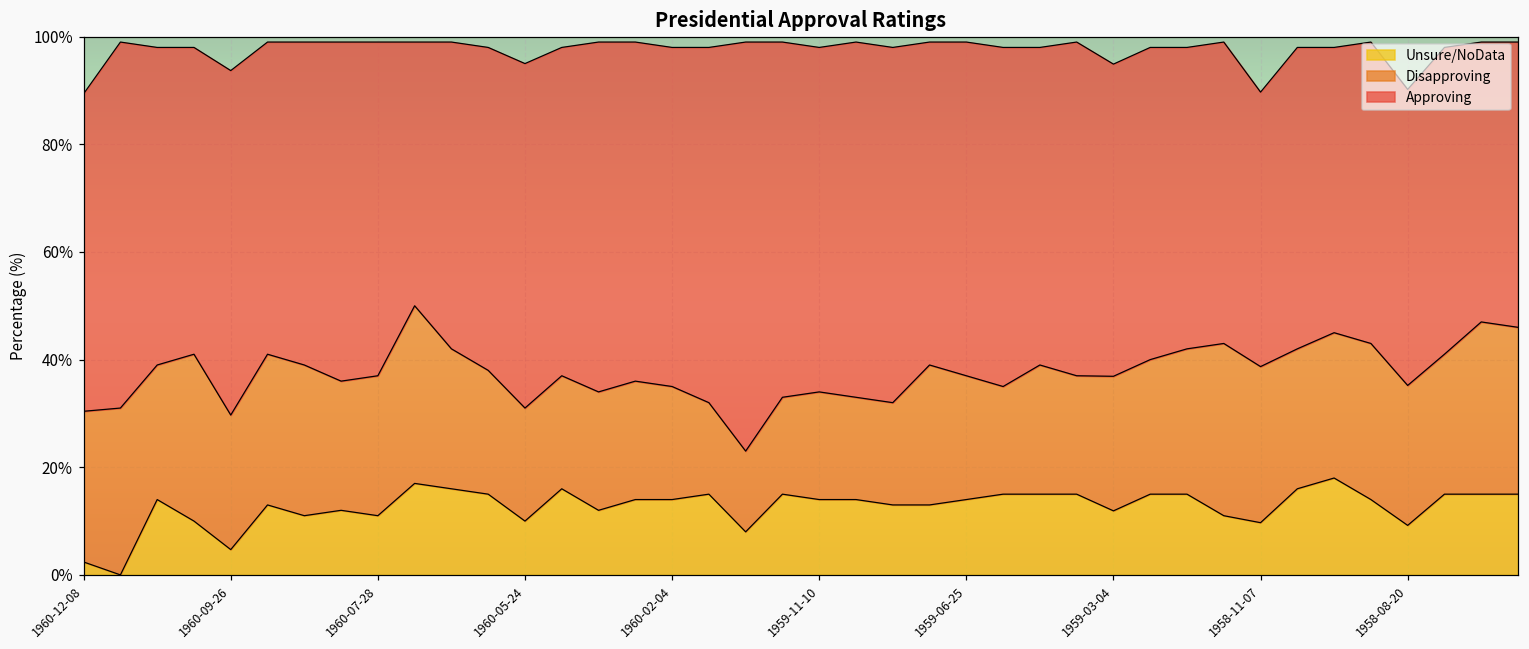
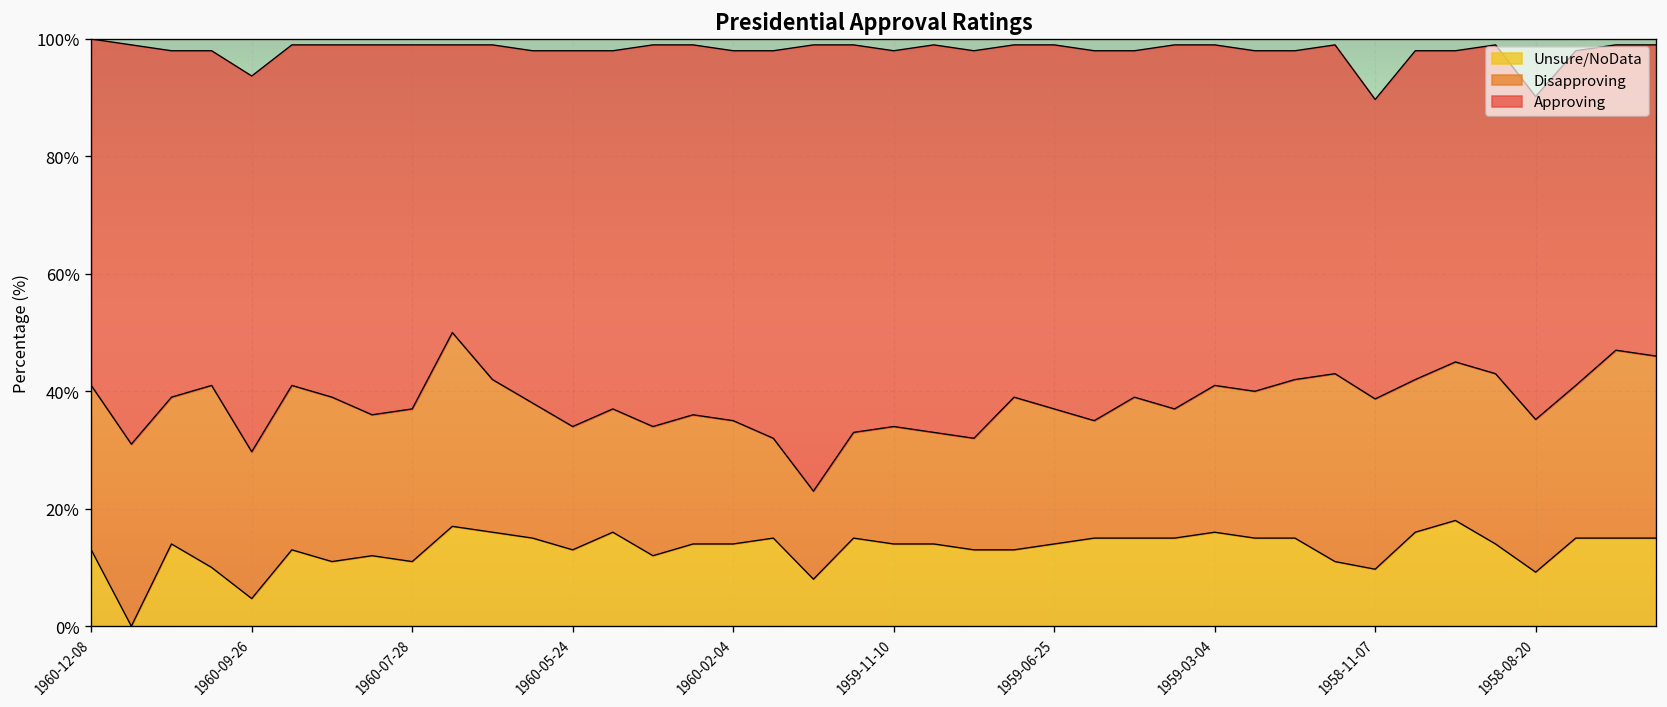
Unsure/NoData, 1960-12-08: 2% -> 13%
Unsure/NoData, 1960-05-24: 10% -> 13%
Unsure/NoData, 1959-03-04: 12% -> 16%
